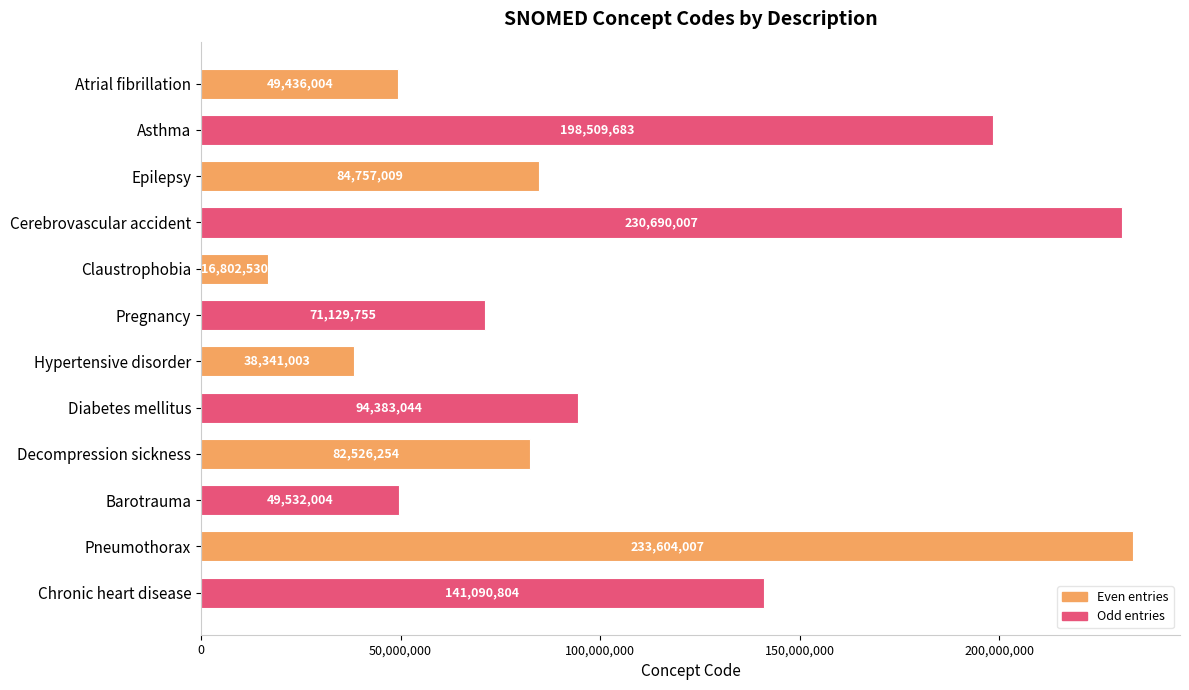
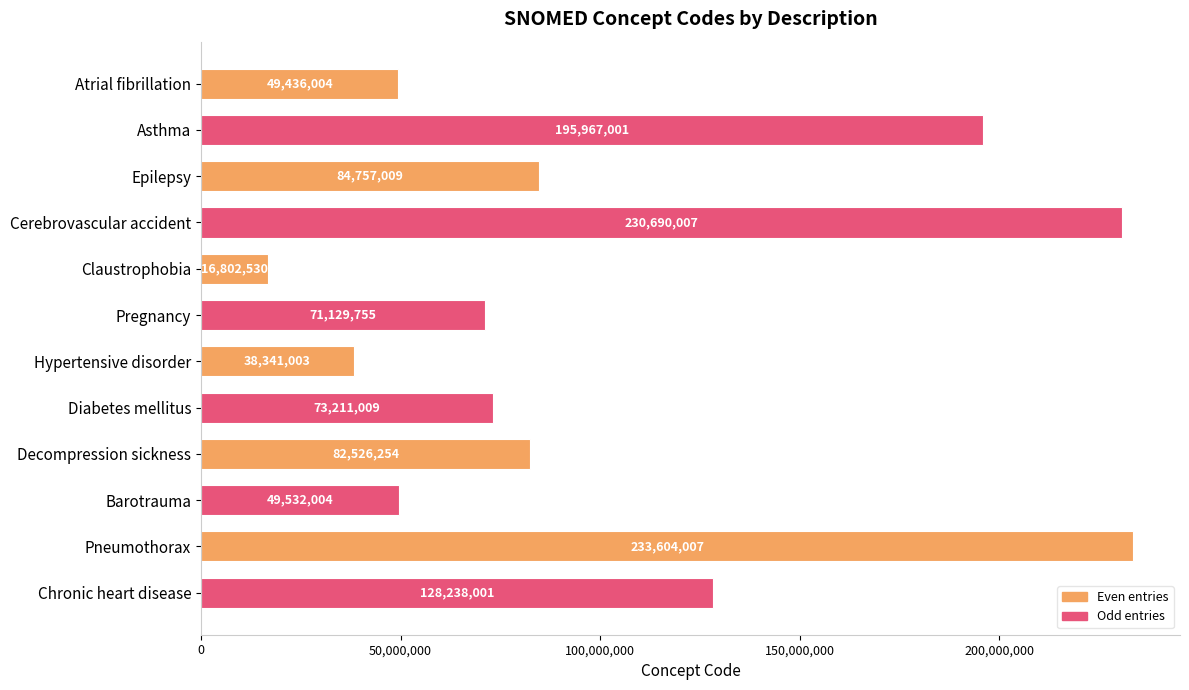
Asthma: 198,509,683 -> 195,967,001
Diabetes mellitus: 94,383,044 -> 73,211,009
Chronic heart disease: 141,090,804 -> 128,238,001
